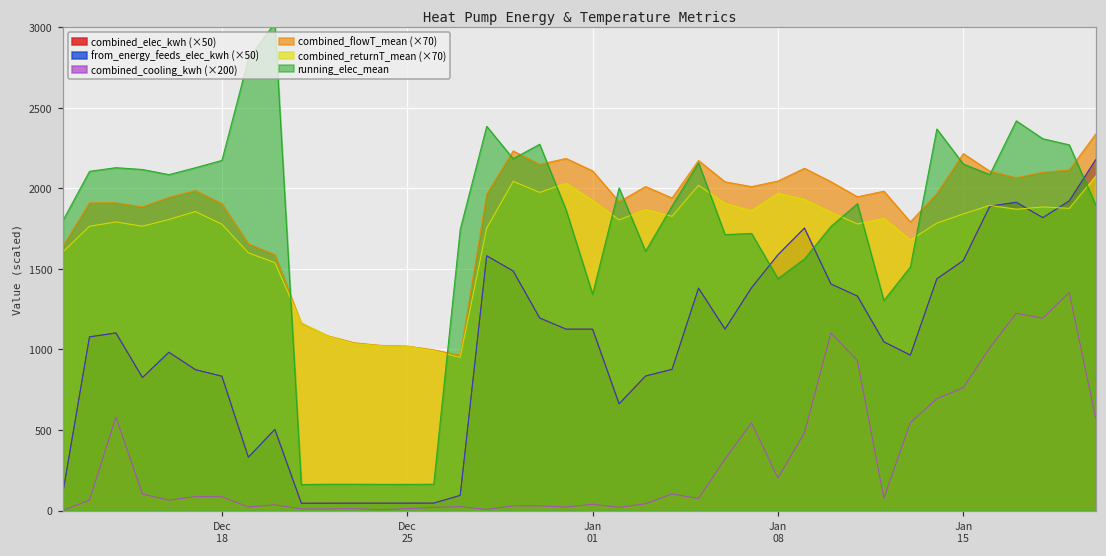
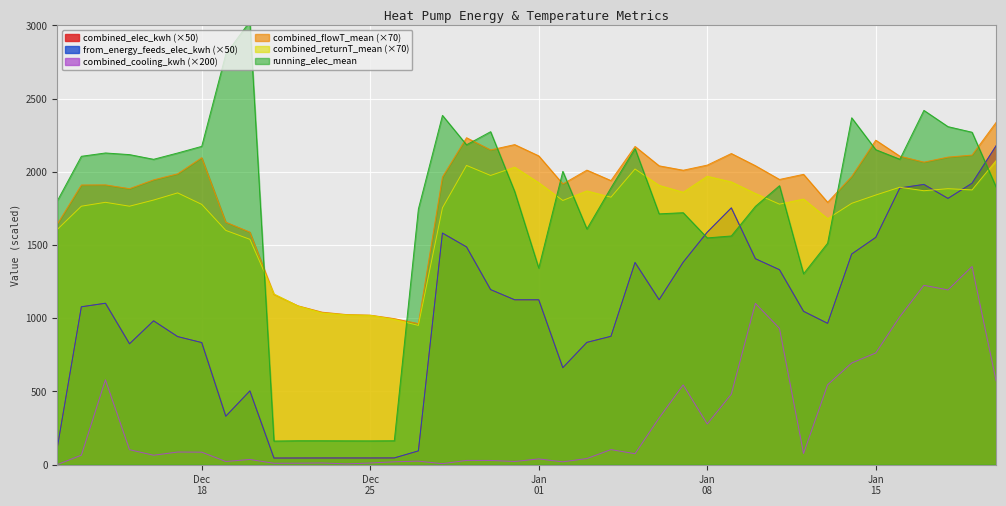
combined_flowT_mean (×70), Dec 18: 1900 -> 2100
combined_cooling_kwh (×200), Jan 08: 200 -> 280
running_elec_mean, Jan 08: 1440 -> 1550
